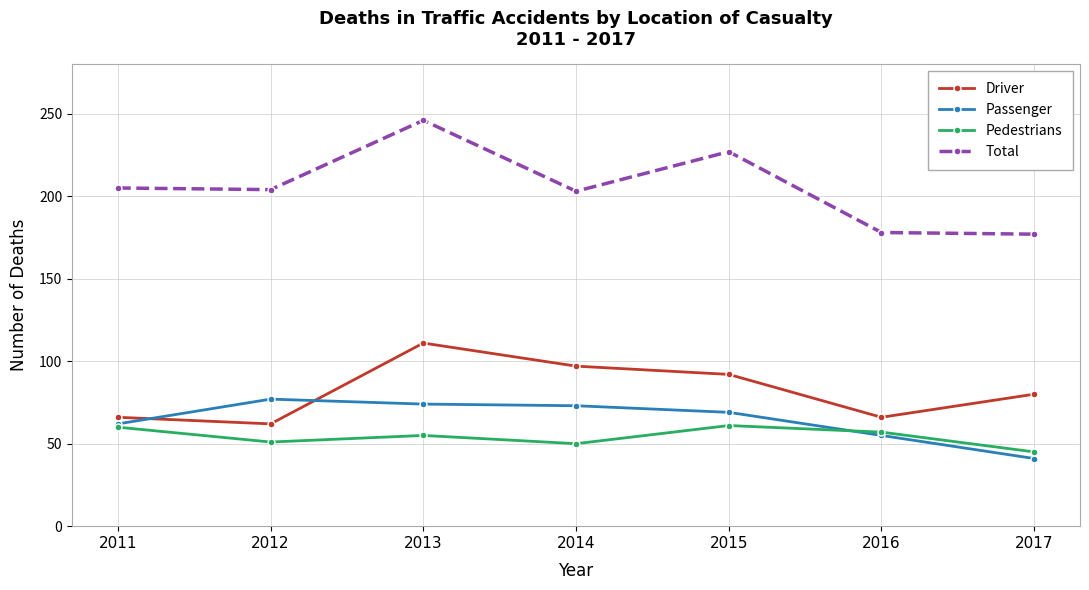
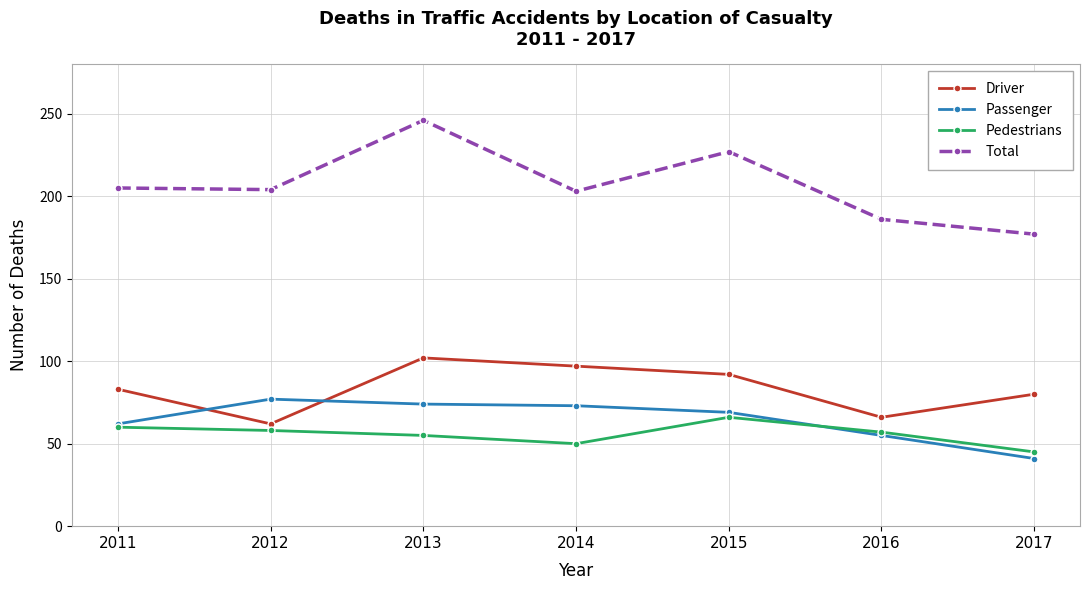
Driver, 2011: 66 -> 83
Pedestrians, 2012: 51 -> 58
Driver, 2013: 111 -> 102
Pedestrians, 2015: 61 -> 66
Total, 2016: 178 -> 186
